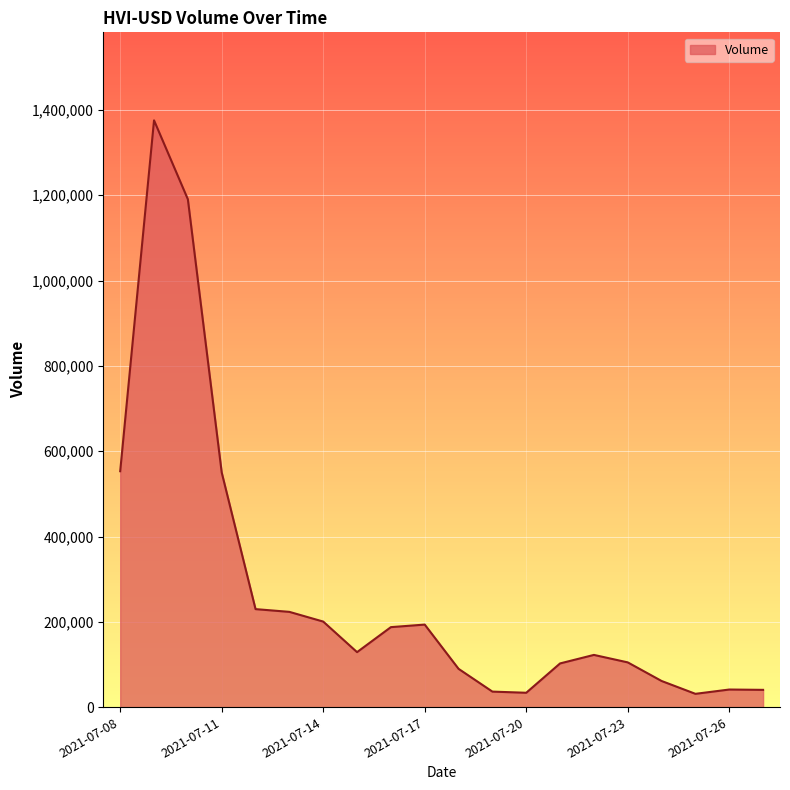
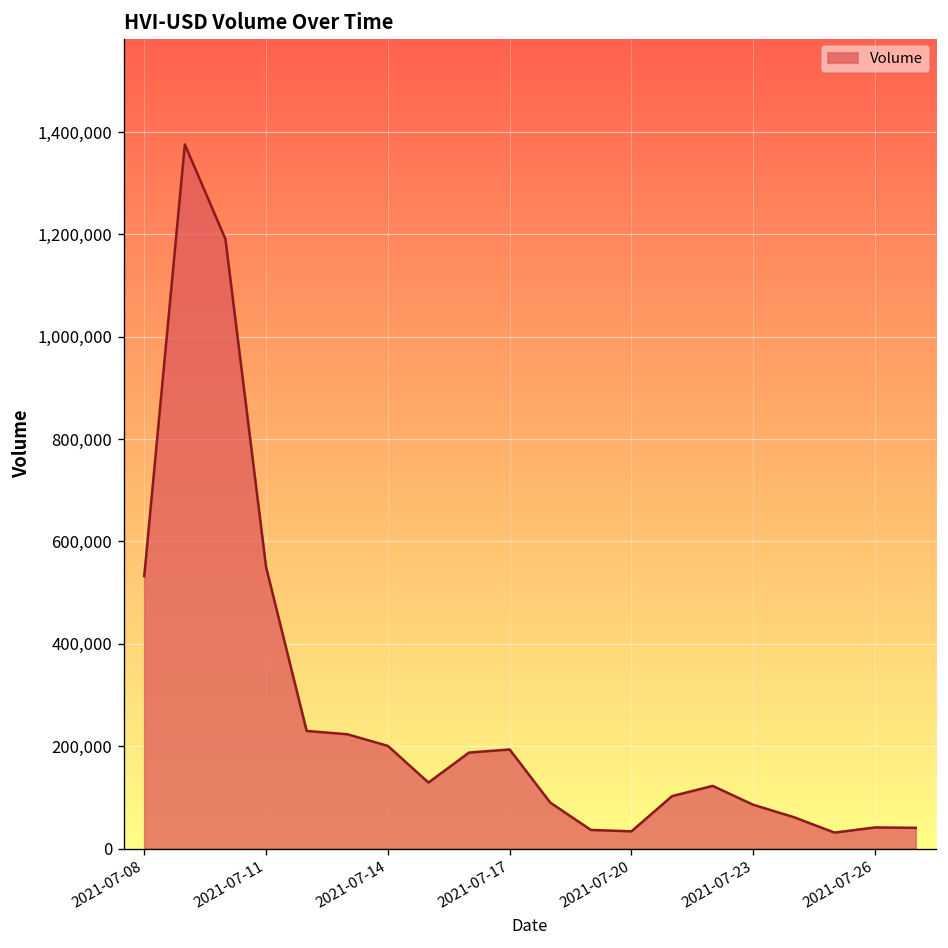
2021-07-08: 550,000 -> 530,000
2021-07-23: 100,000 -> 90,000
